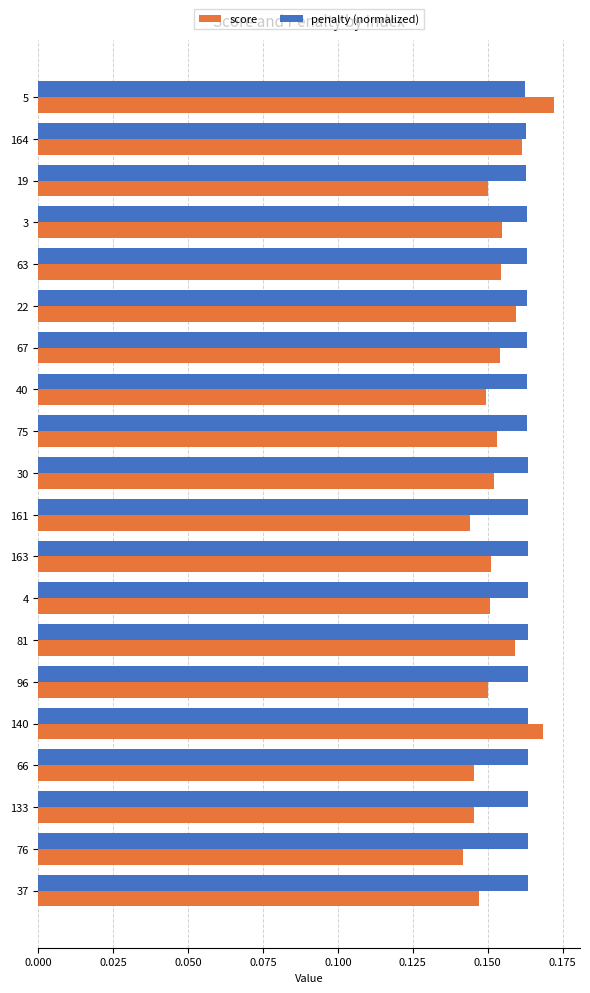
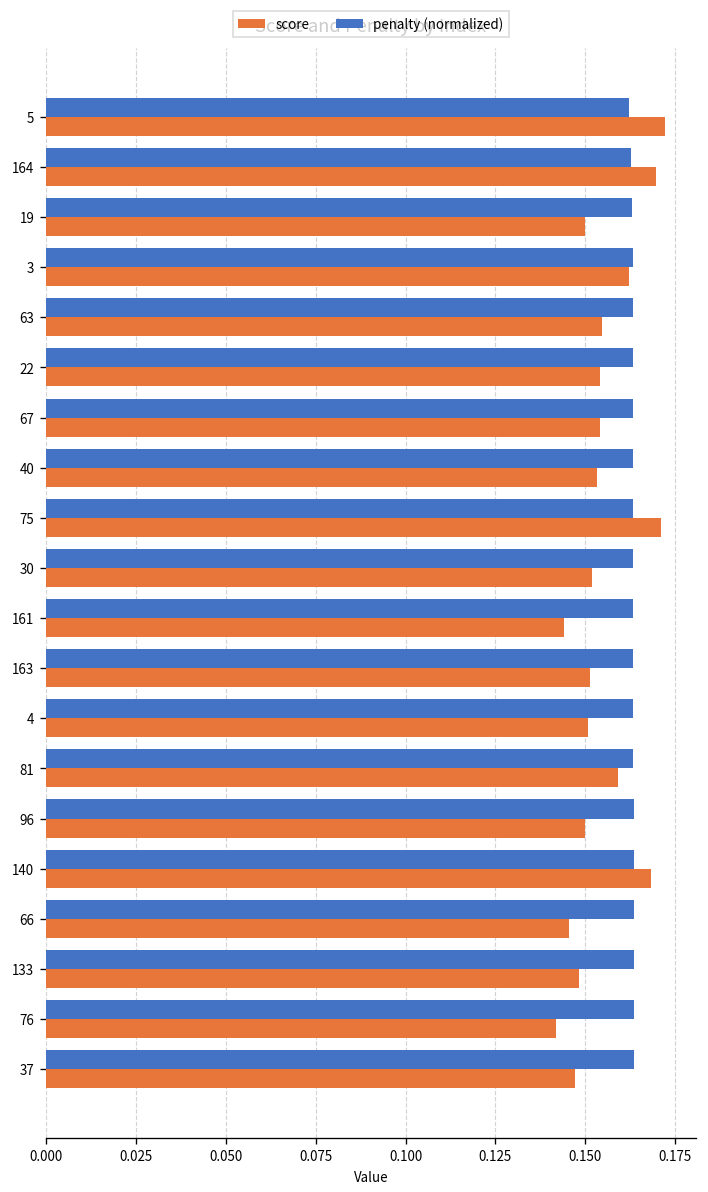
score, 164: 0.162 -> 0.170
score, 3: 0.155 -> 0.162
score, 22: 0.160 -> 0.154
score, 40: 0.149 -> 0.153
score, 75: 0.153 -> 0.171
score, 133: 0.146 -> 0.148
